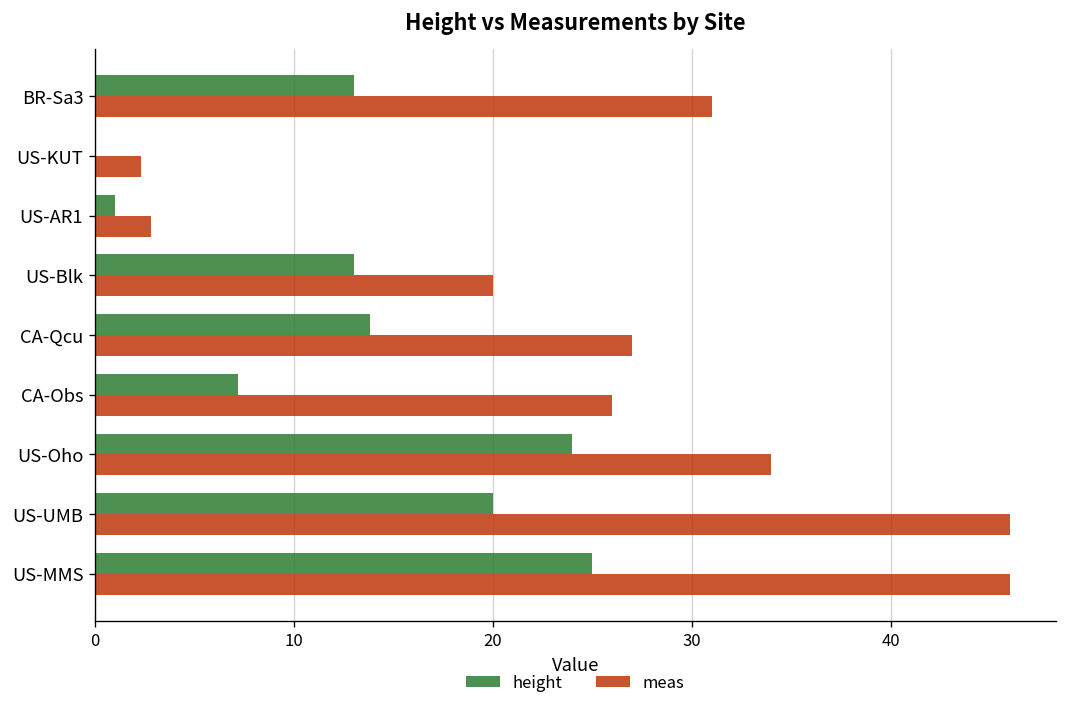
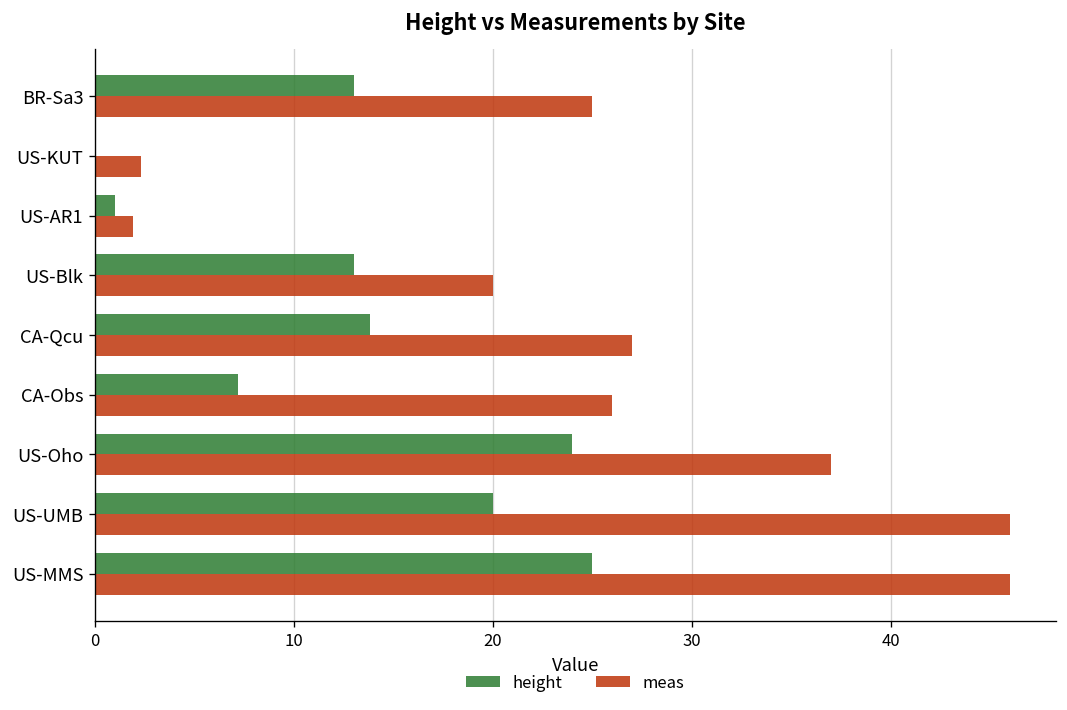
meas, BR-Sa3: 31 -> 25
meas, US-AR1: 2.8 -> 1.9
meas, US-Oho: 34 -> 37
